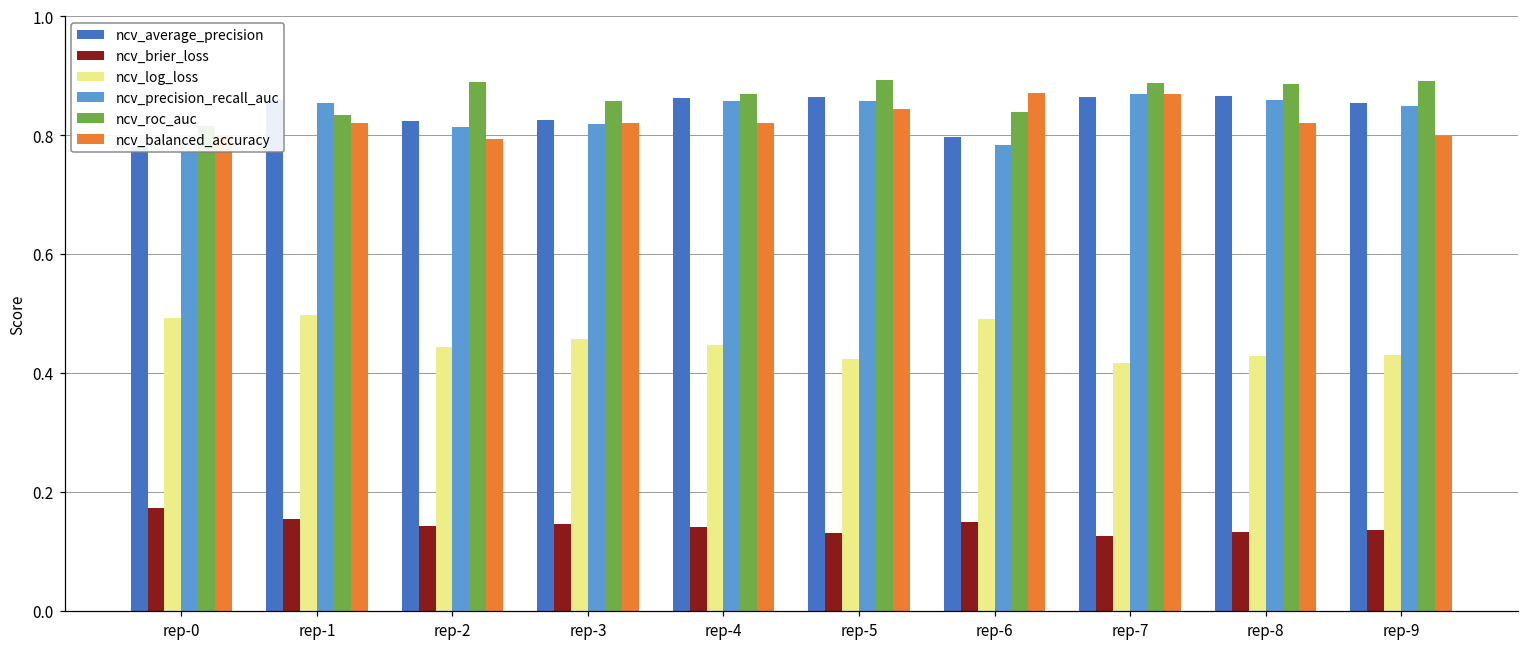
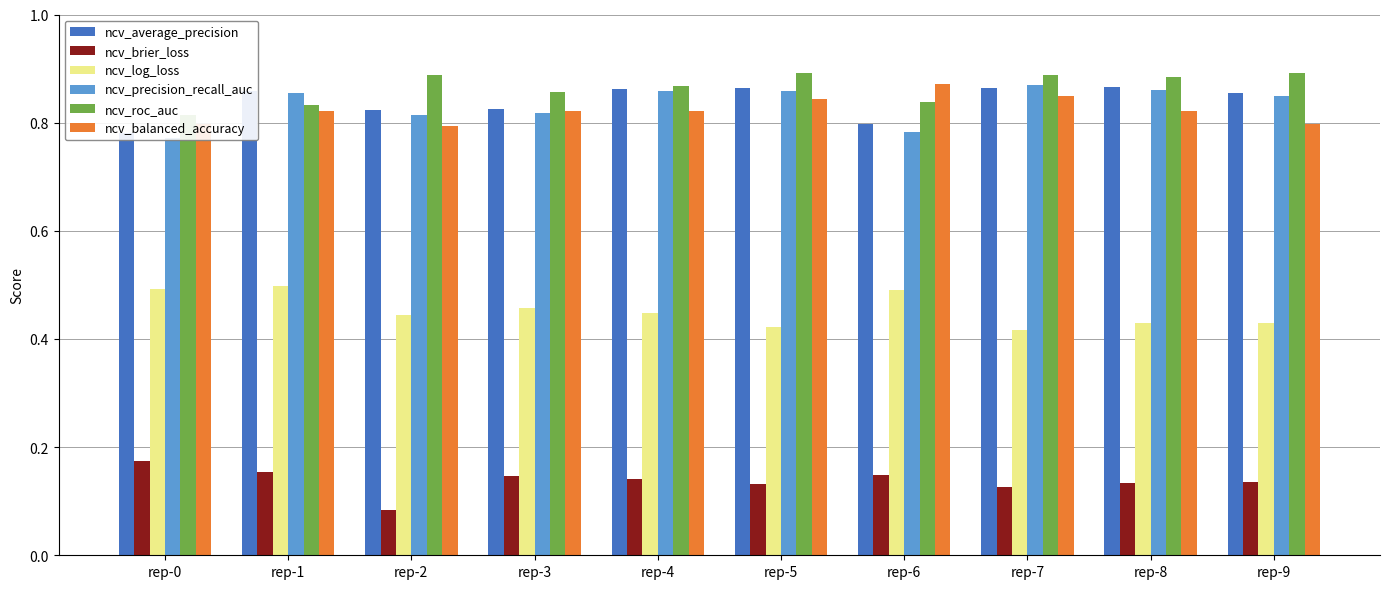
ncv_brier_loss, rep-2: 0.14 -> 0.08
ncv_balanced_accuracy, rep-7: 0.87 -> 0.85
